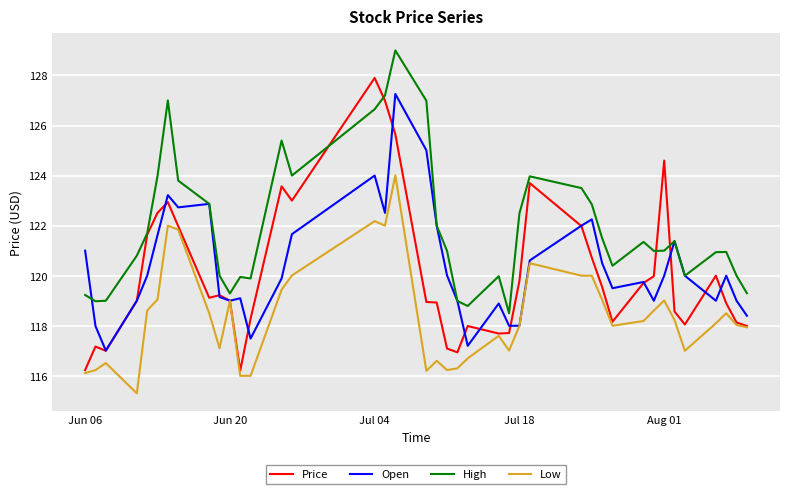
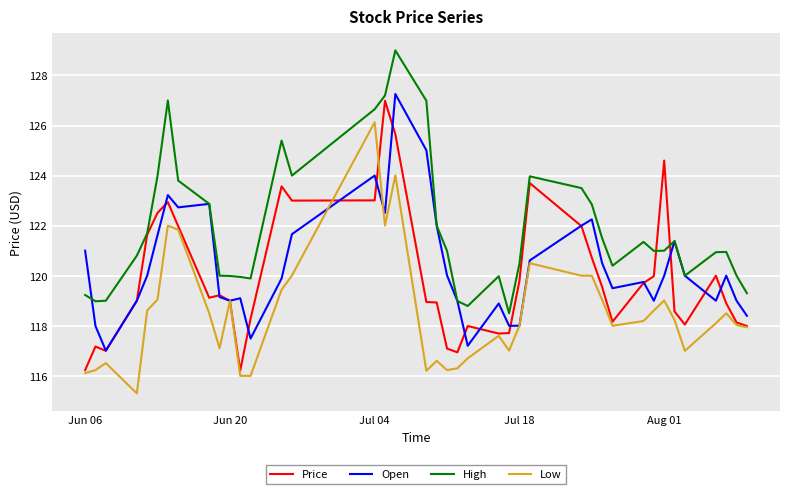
High, Jun 20: 119.3 -> 120.0
Price, Jul 04: 127.9 -> 123.0
Low, Jul 04: 122.2 -> 126.1
High, Jul 18: 122.5 -> 120.5
